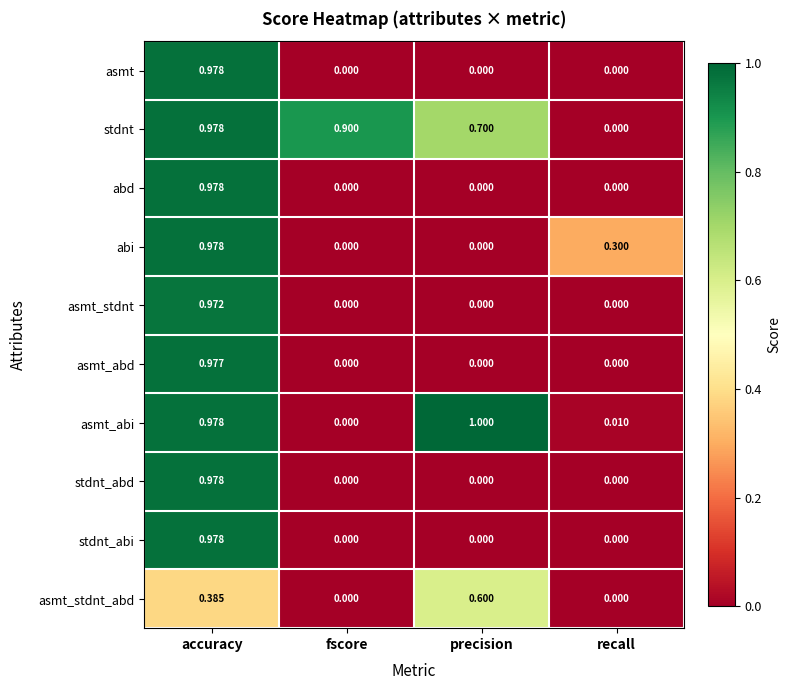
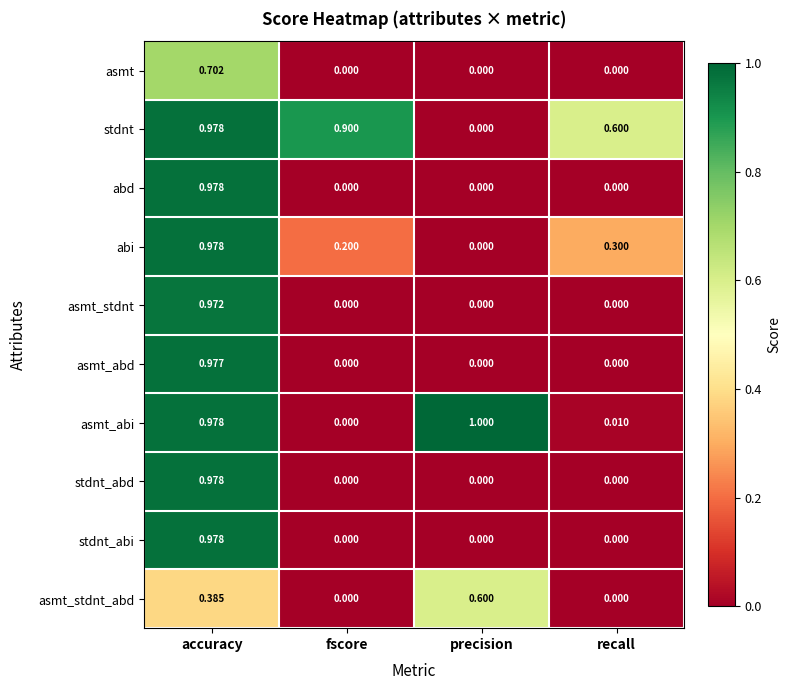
asmt, accuracy: 0.978 -> 0.702
stdnt, precision: 0.700 -> 0.000
stdnt, recall: 0.000 -> 0.600
abi, fscore: 0.000 -> 0.200
